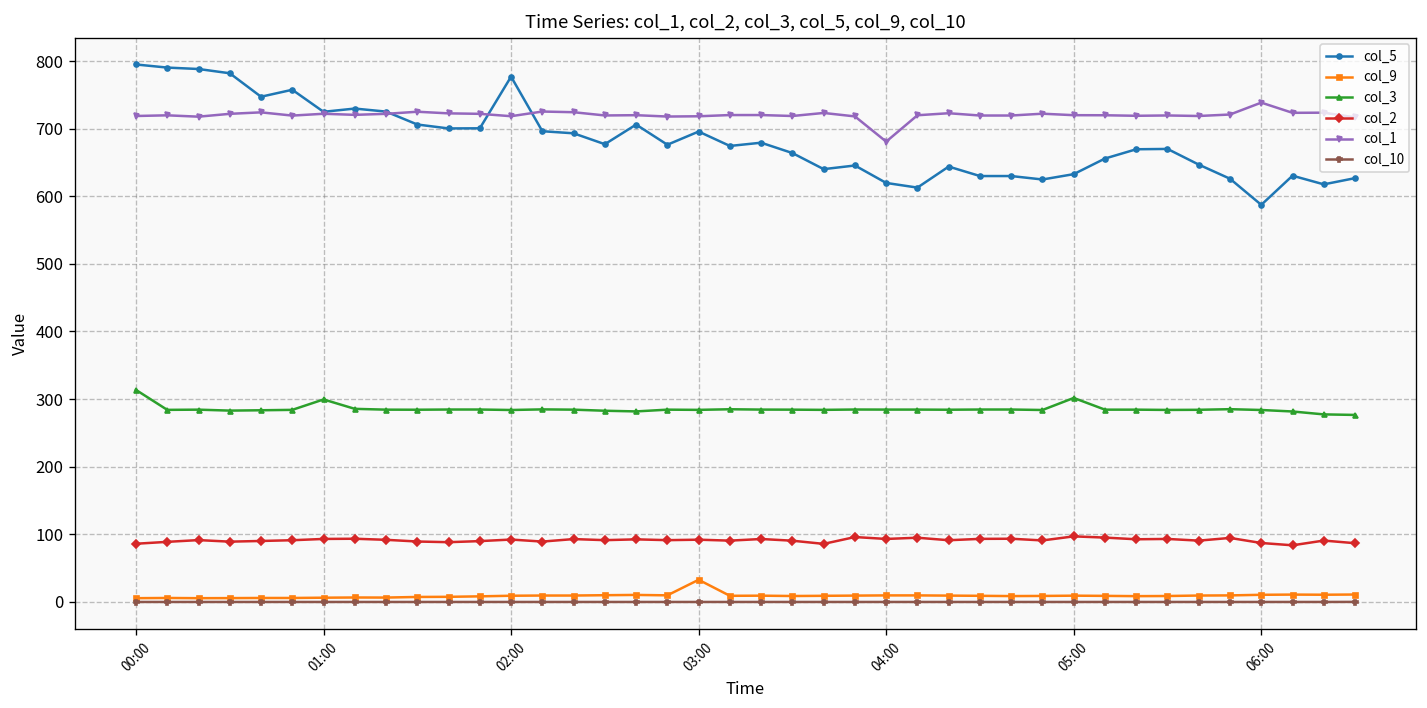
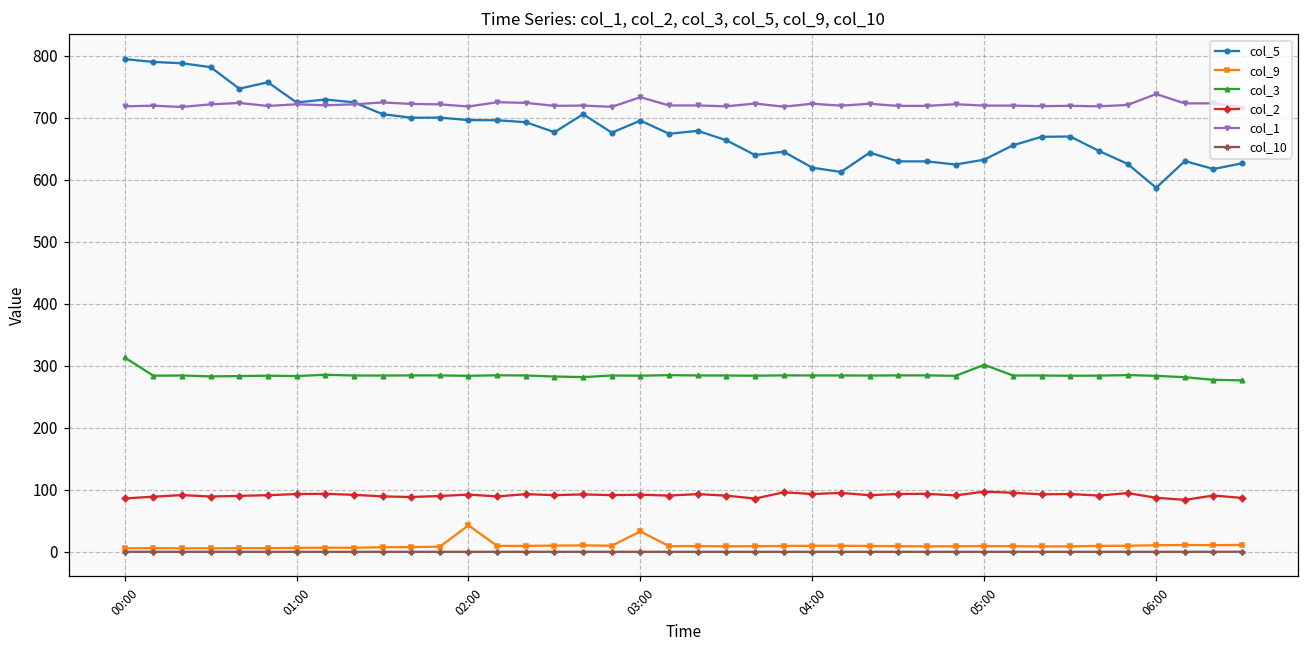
col_3, 01:00: 300 -> 280
col_5, 02:00: 780 -> 700
col_9, 02:00: 10 -> 40
col_1, 03:00: 720 -> 730
col_1, 04:00: 680 -> 720
